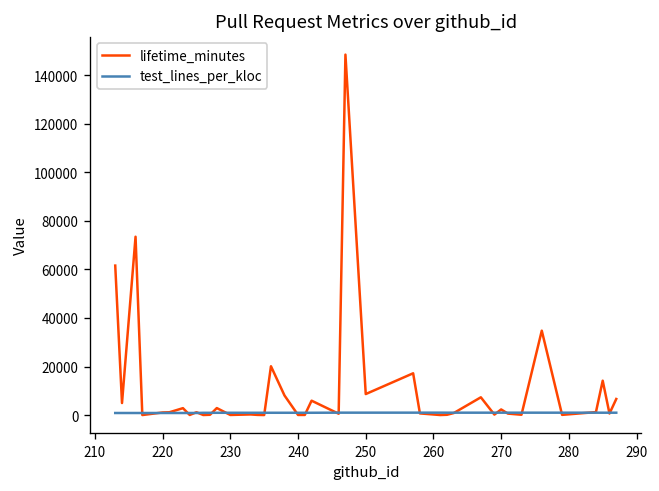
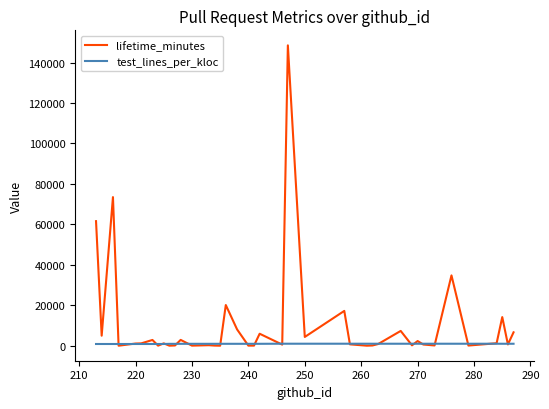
lifetime_minutes, 250: 9000 -> 4000
